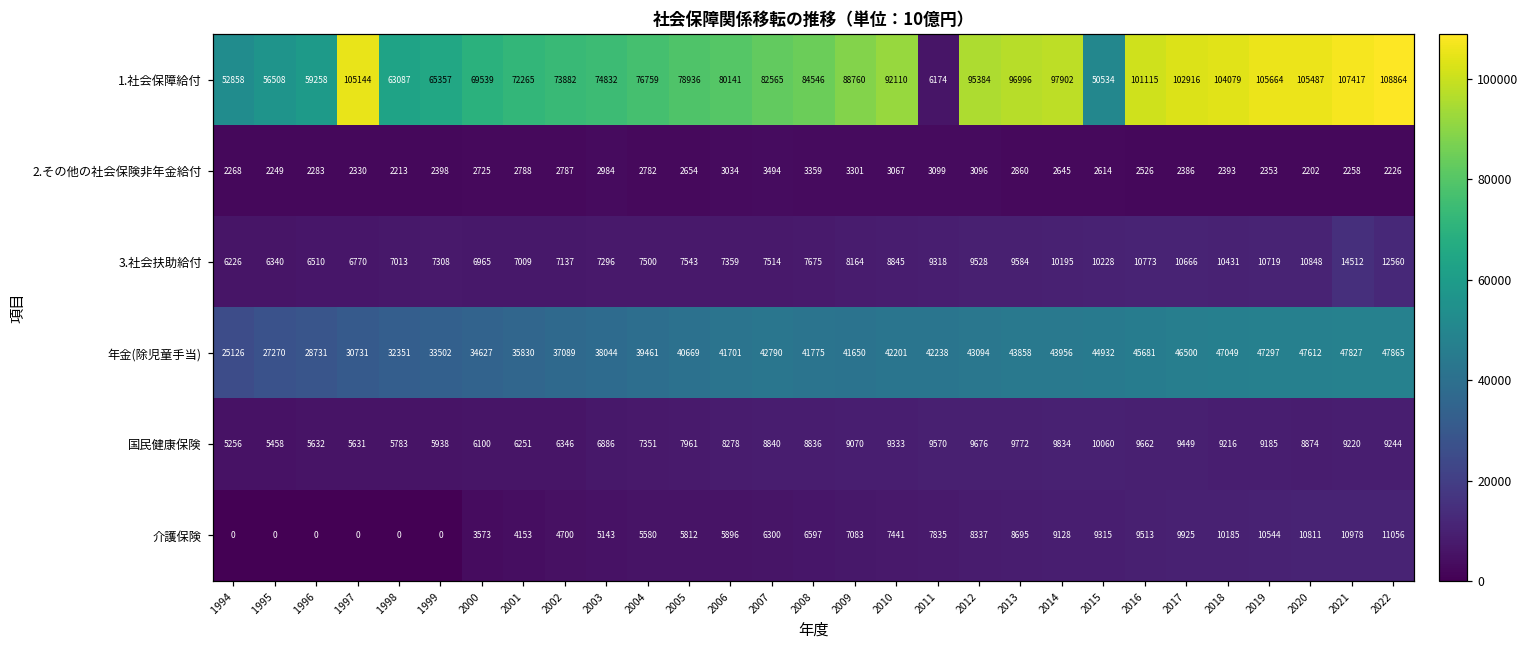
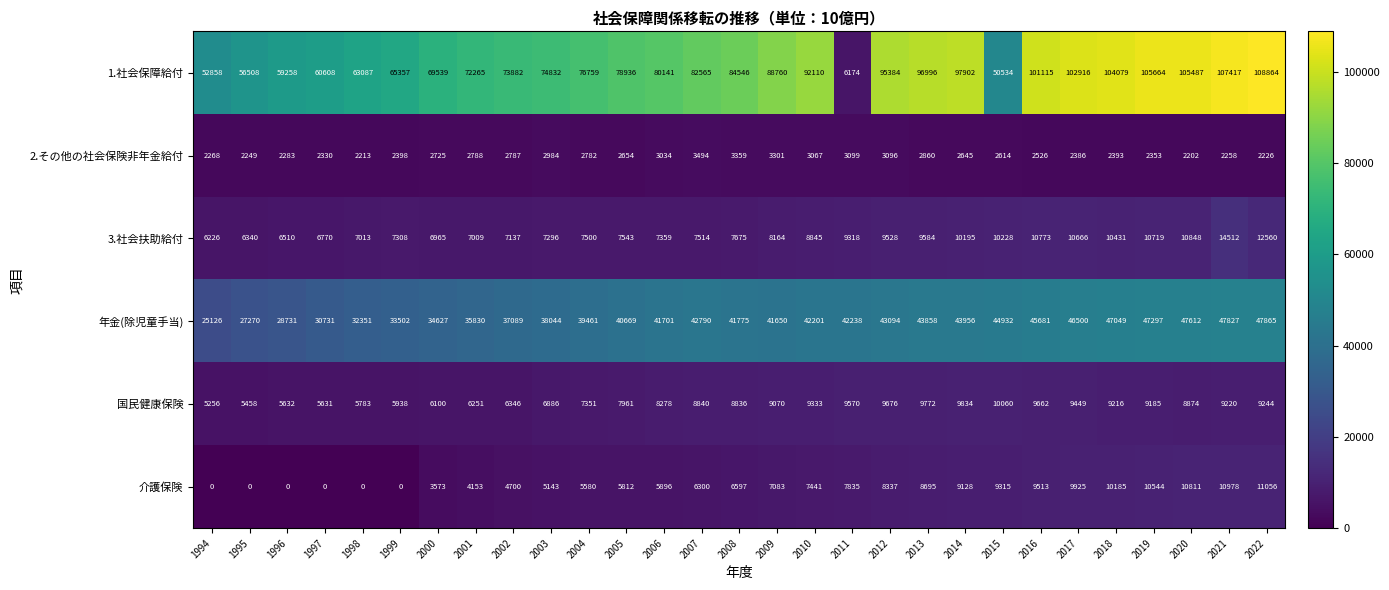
1.社会保障給付, 1997: 105144 -> 60608
